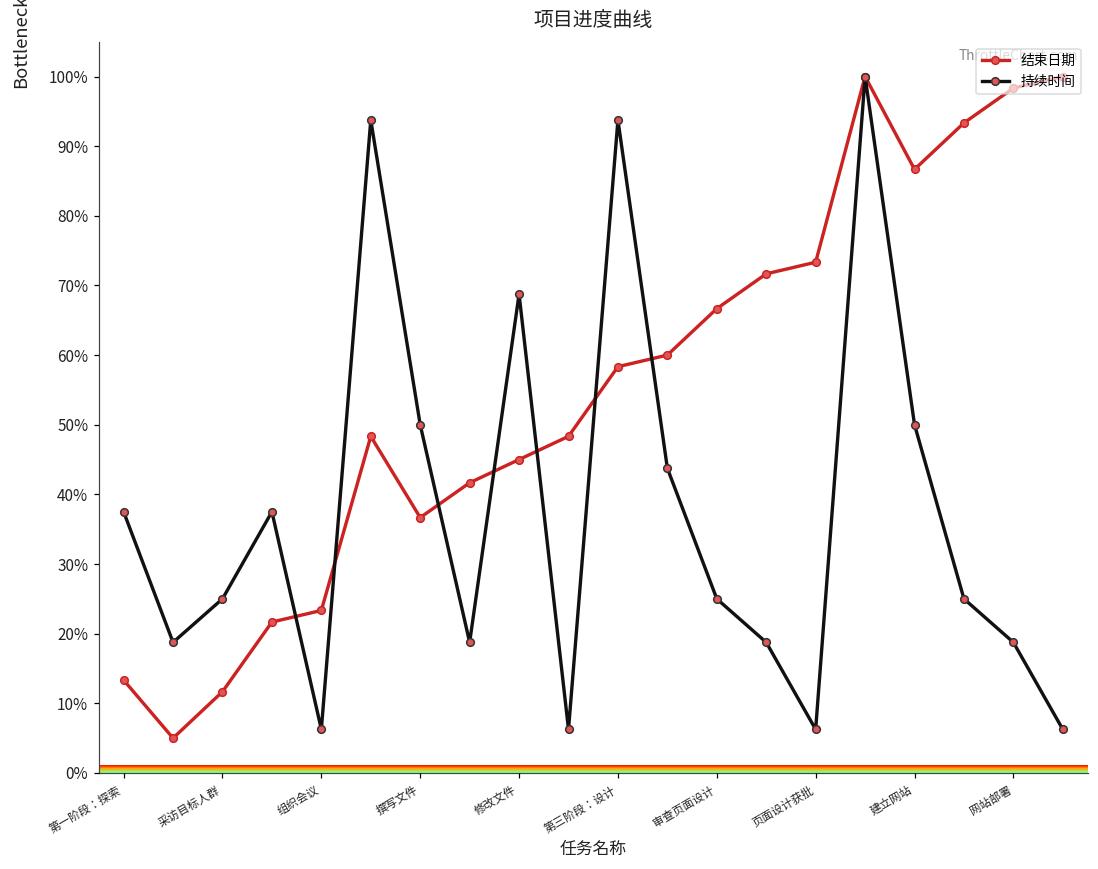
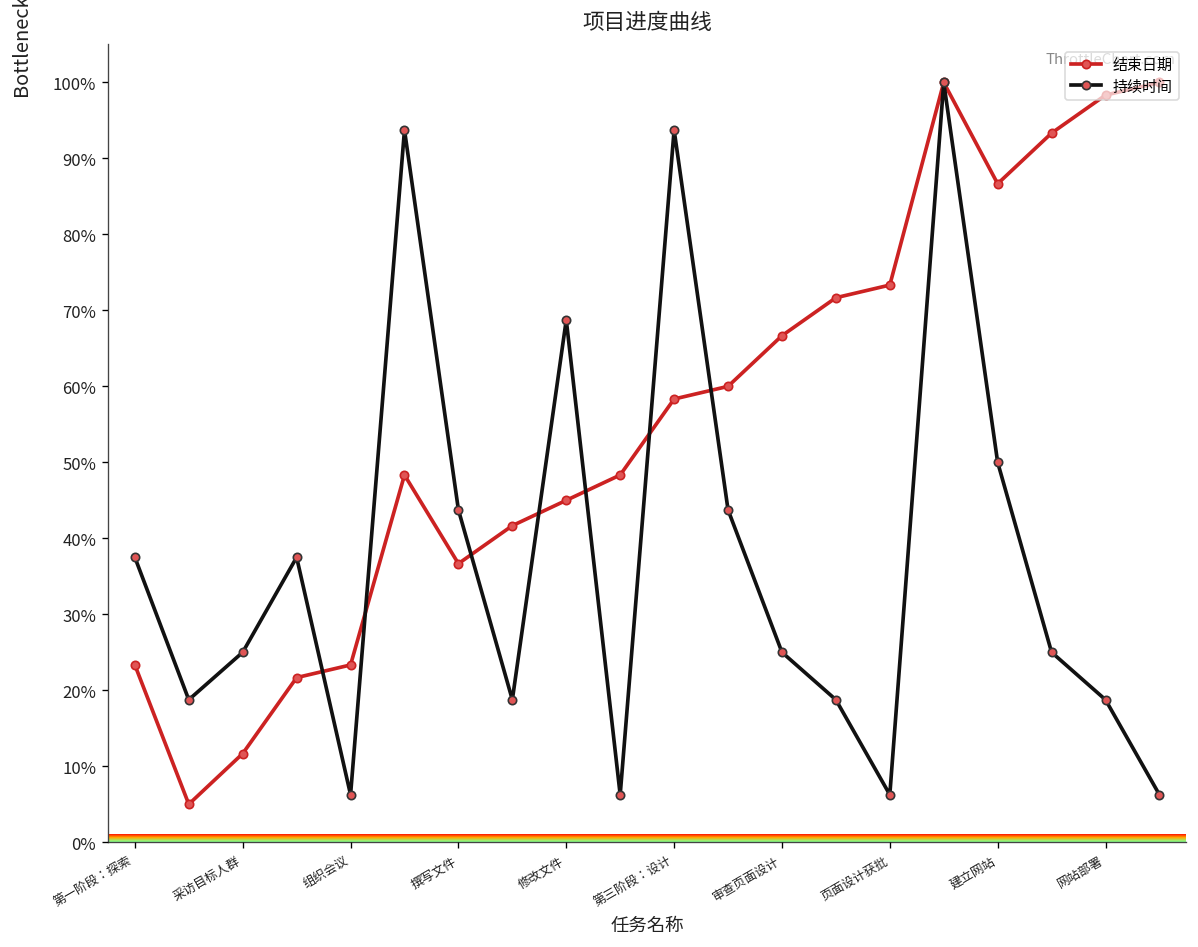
结束日期, 第一阶段：探索: 13% -> 23%
持续时间, 撰写文件: 50% -> 44%
